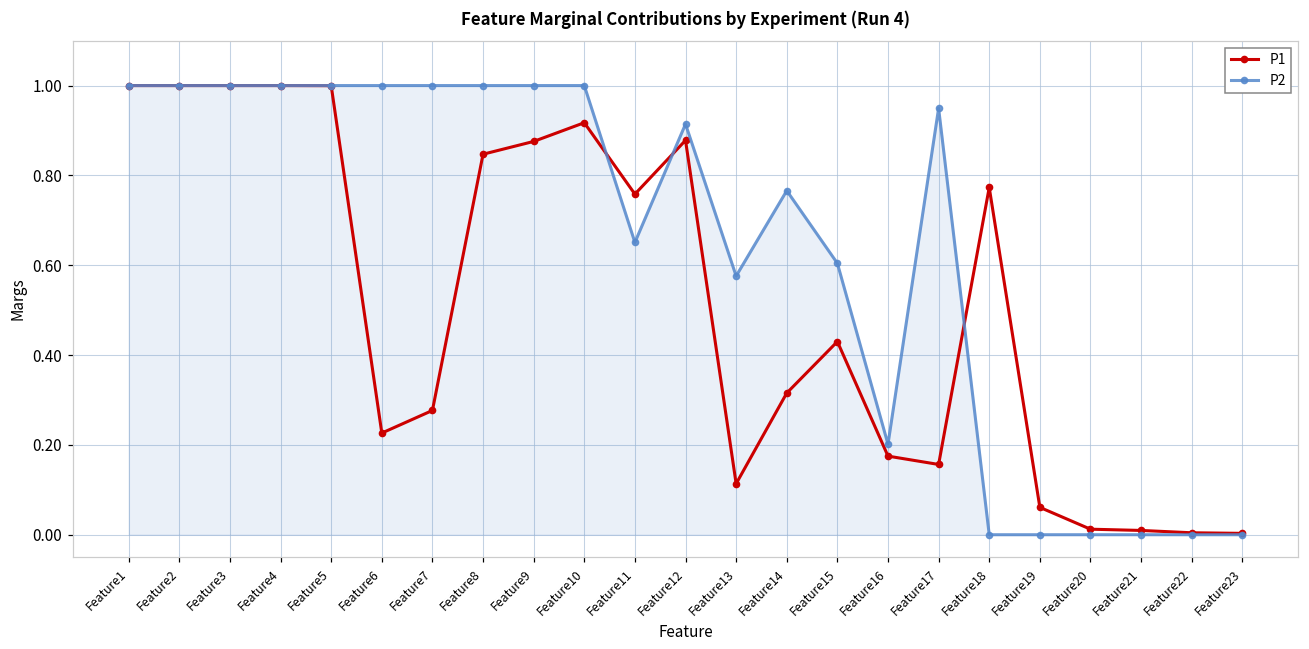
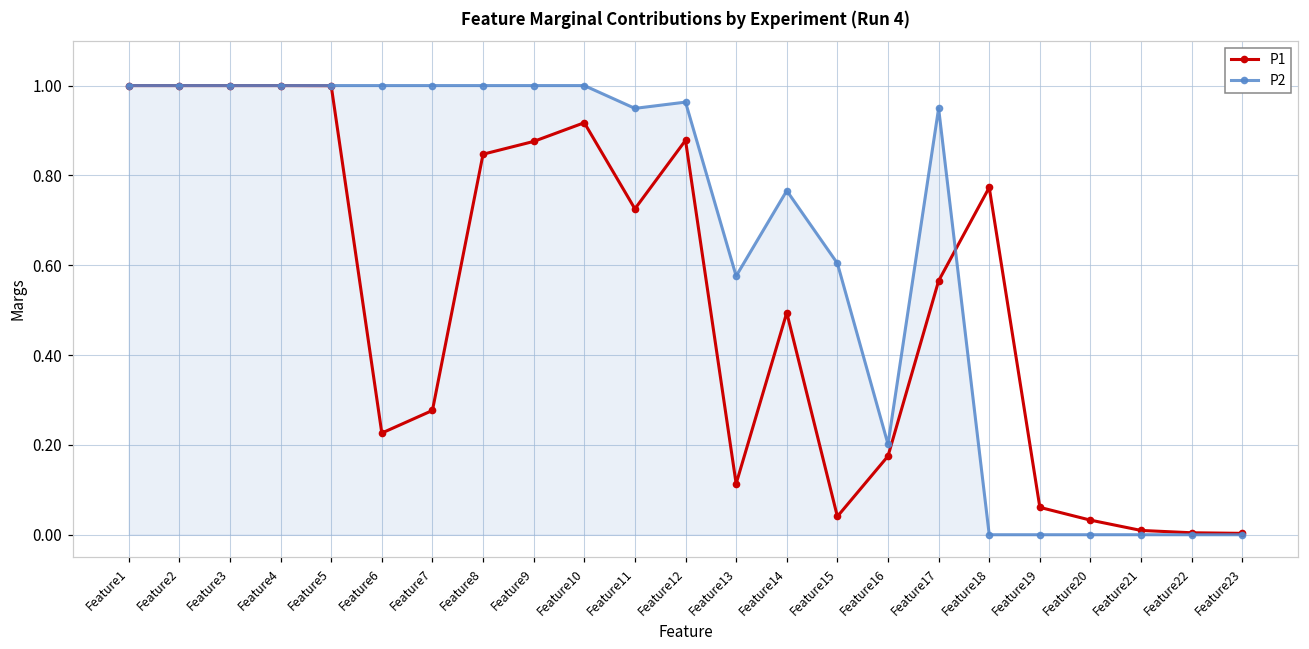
P1, Feature11: 0.76 -> 0.73
P2, Feature11: 0.65 -> 0.95
P2, Feature12: 0.91 -> 0.96
P1, Feature14: 0.32 -> 0.49
P1, Feature15: 0.43 -> 0.04
P1, Feature17: 0.16 -> 0.57
P1, Feature20: 0.01 -> 0.03
